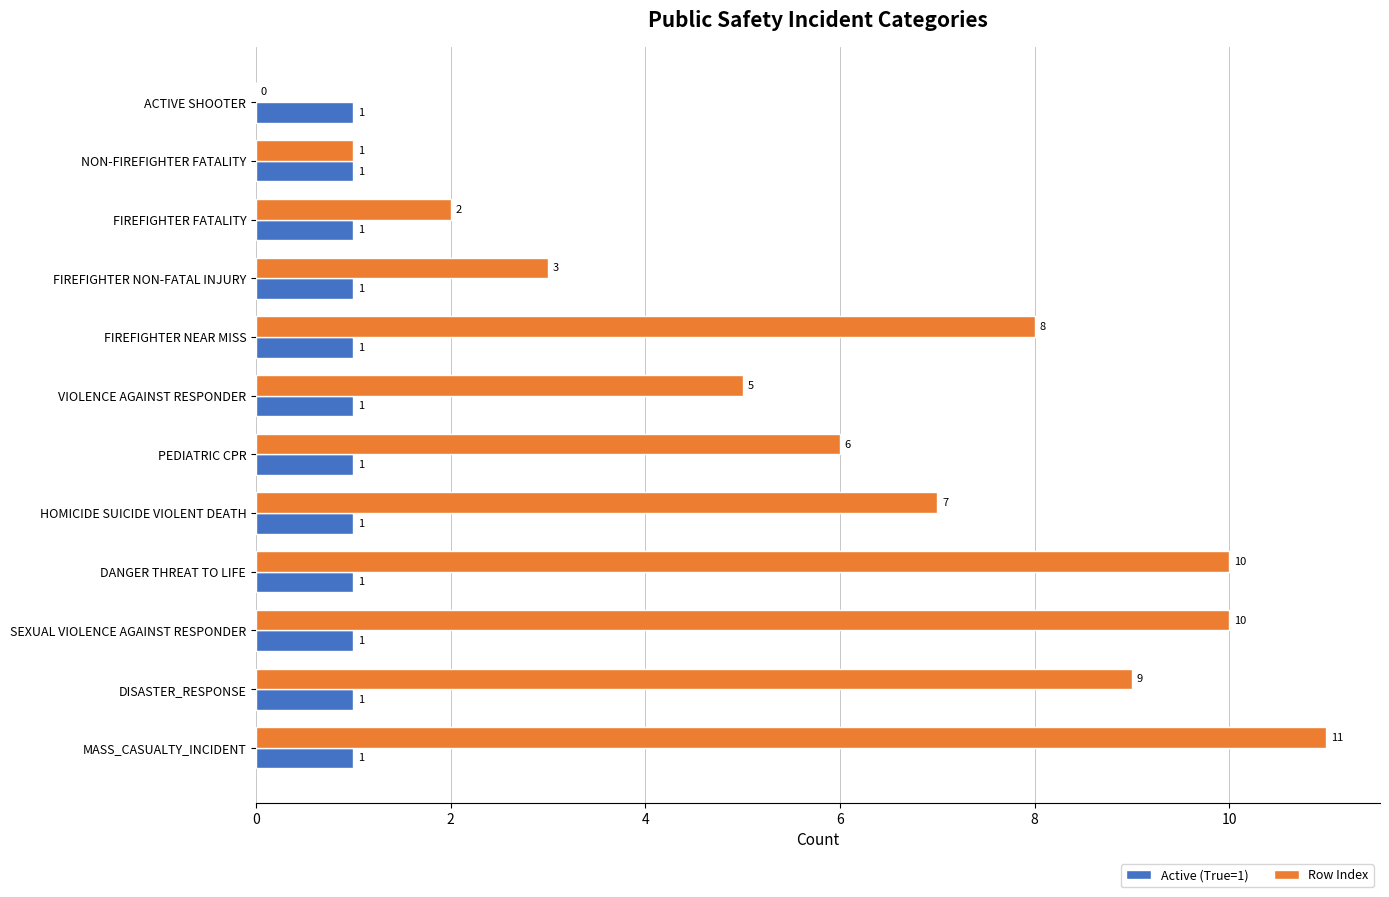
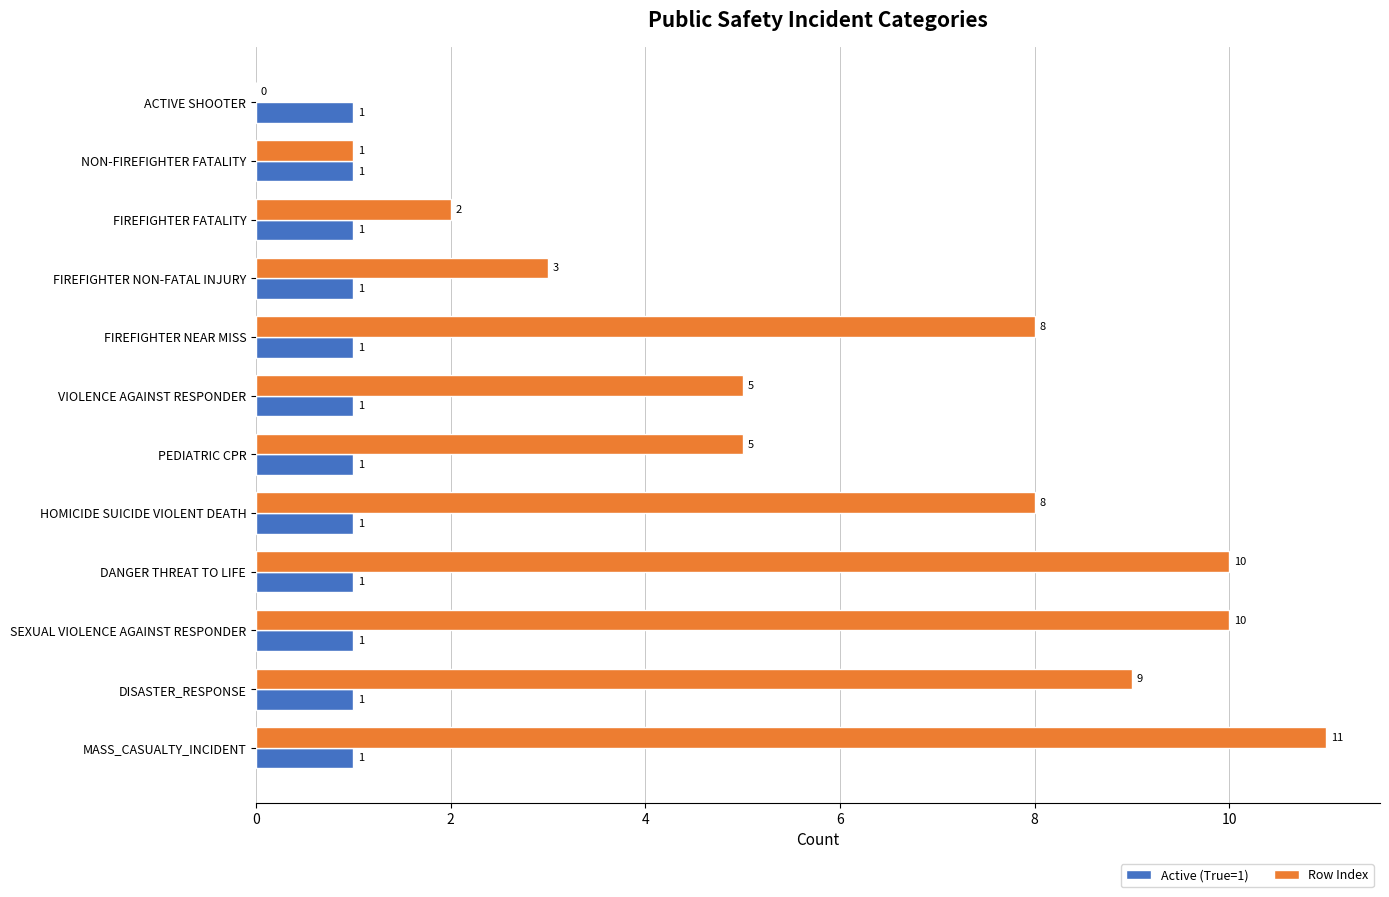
Row Index, PEDIATRIC CPR: 6 -> 5
Row Index, HOMICIDE SUICIDE VIOLENT DEATH: 7 -> 8
